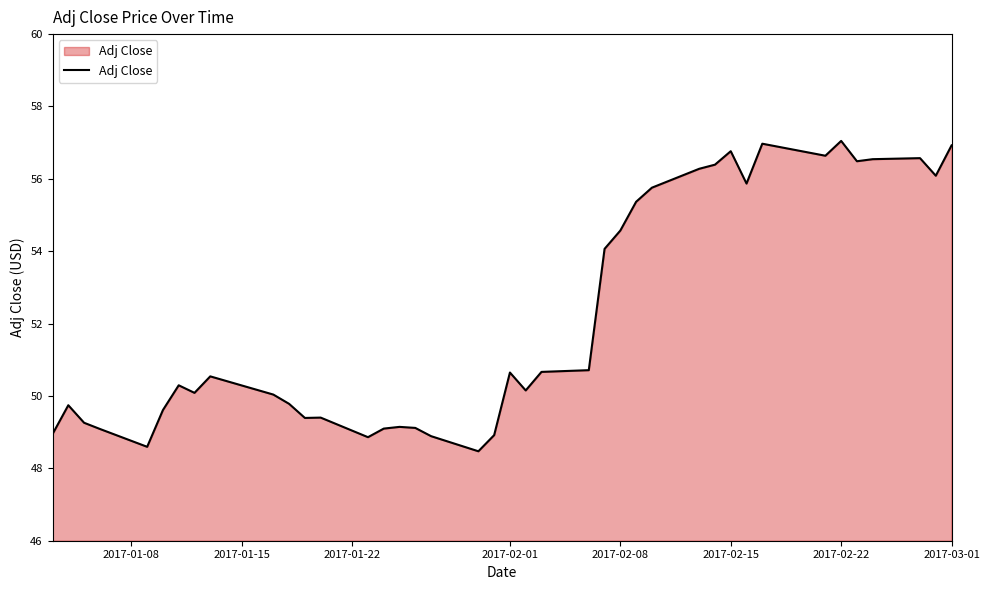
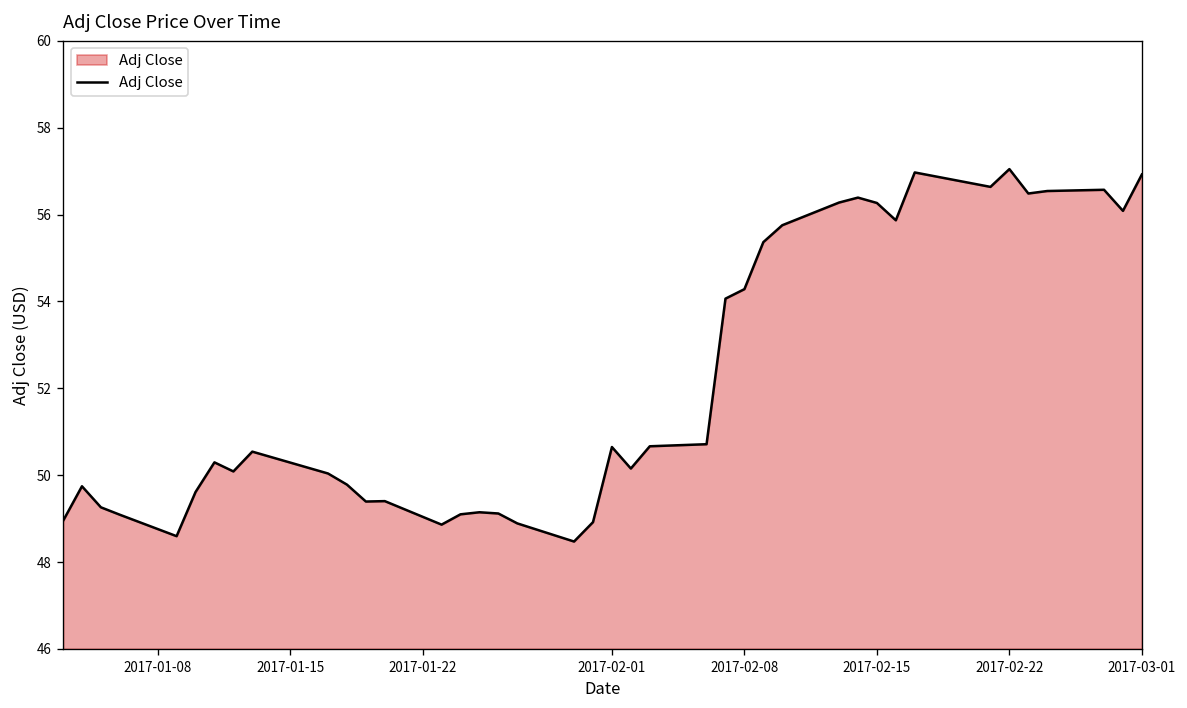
2017-02-08: 54.6 -> 54.3
2017-02-15: 56.8 -> 56.3
